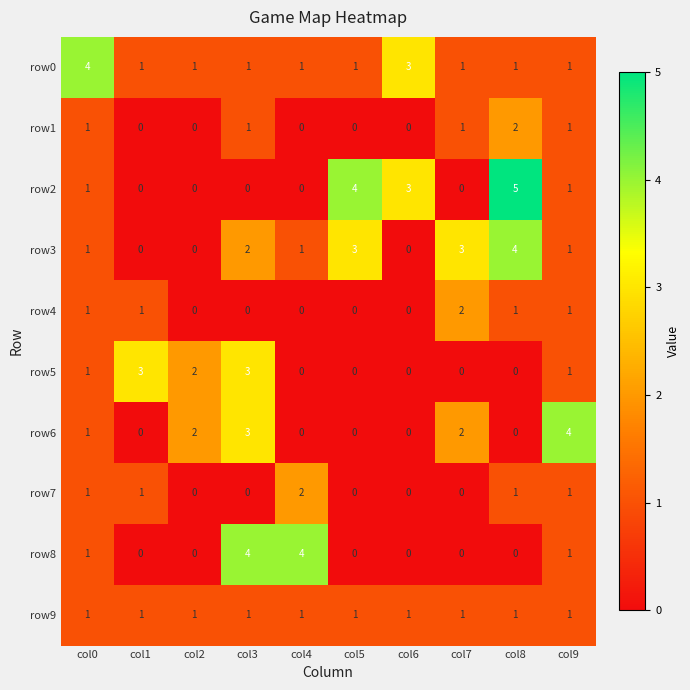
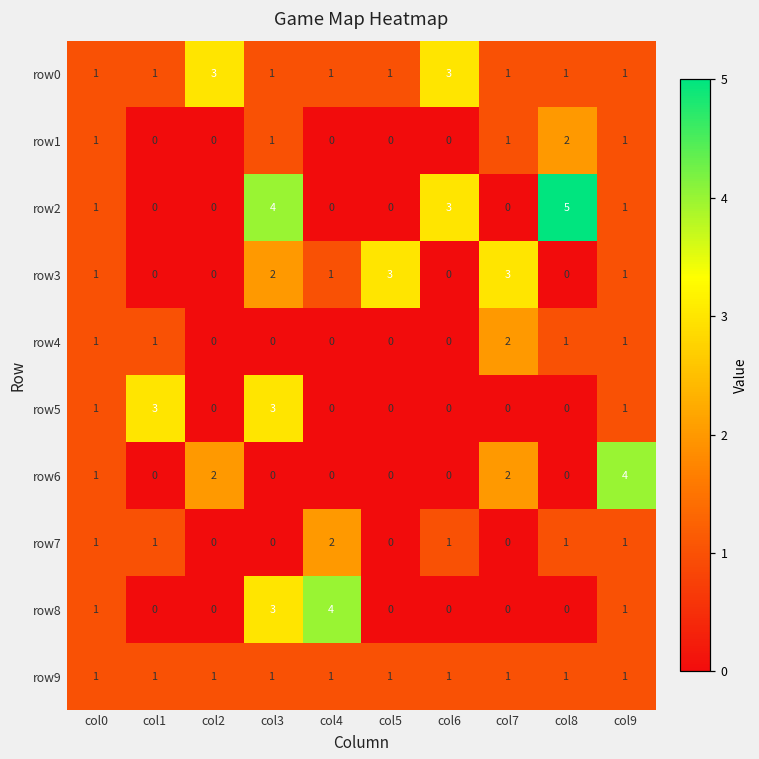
row0, col0: 4 -> 1
row0, col2: 1 -> 3
row2, col3: 0 -> 4
row2, col5: 4 -> 0
row3, col8: 4 -> 0
row5, col2: 2 -> 0
row6, col3: 3 -> 0
row7, col6: 0 -> 1
row8, col3: 4 -> 3
